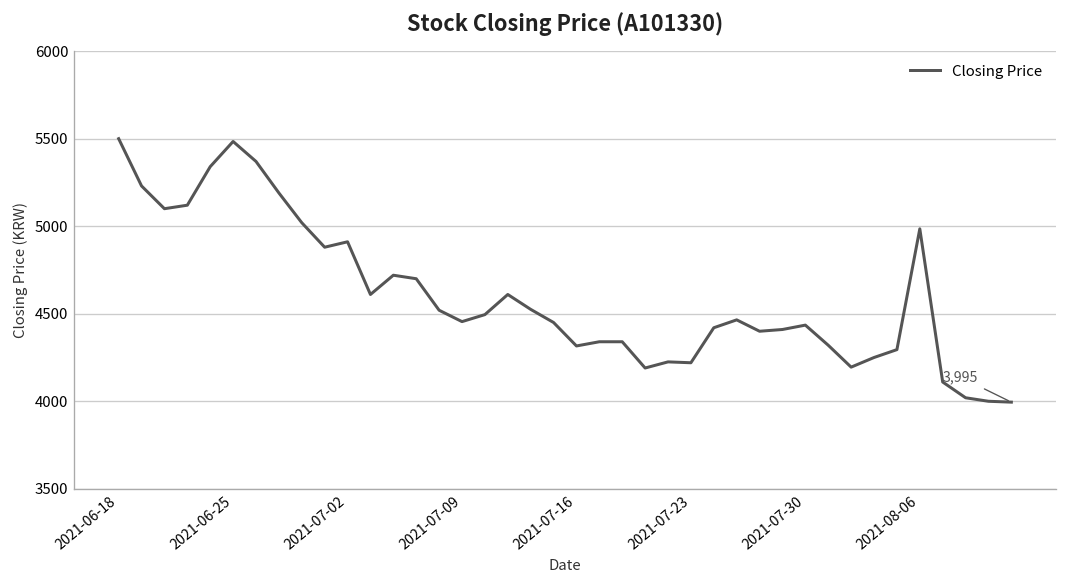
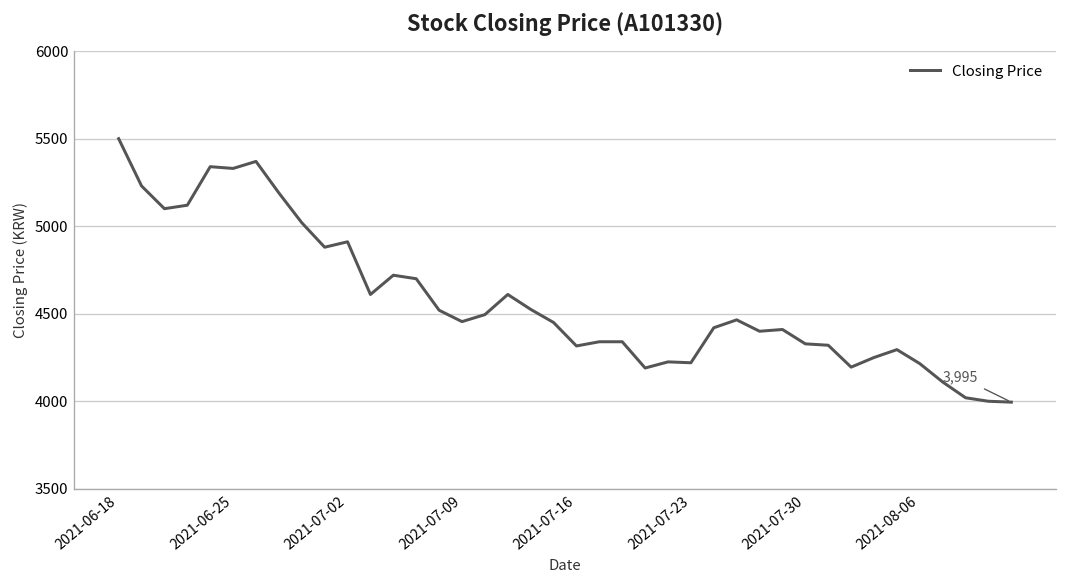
2021-06-25: 5480 -> 5330
2021-07-30: 4440 -> 4330
2021-08-06: 4990 -> 4220
